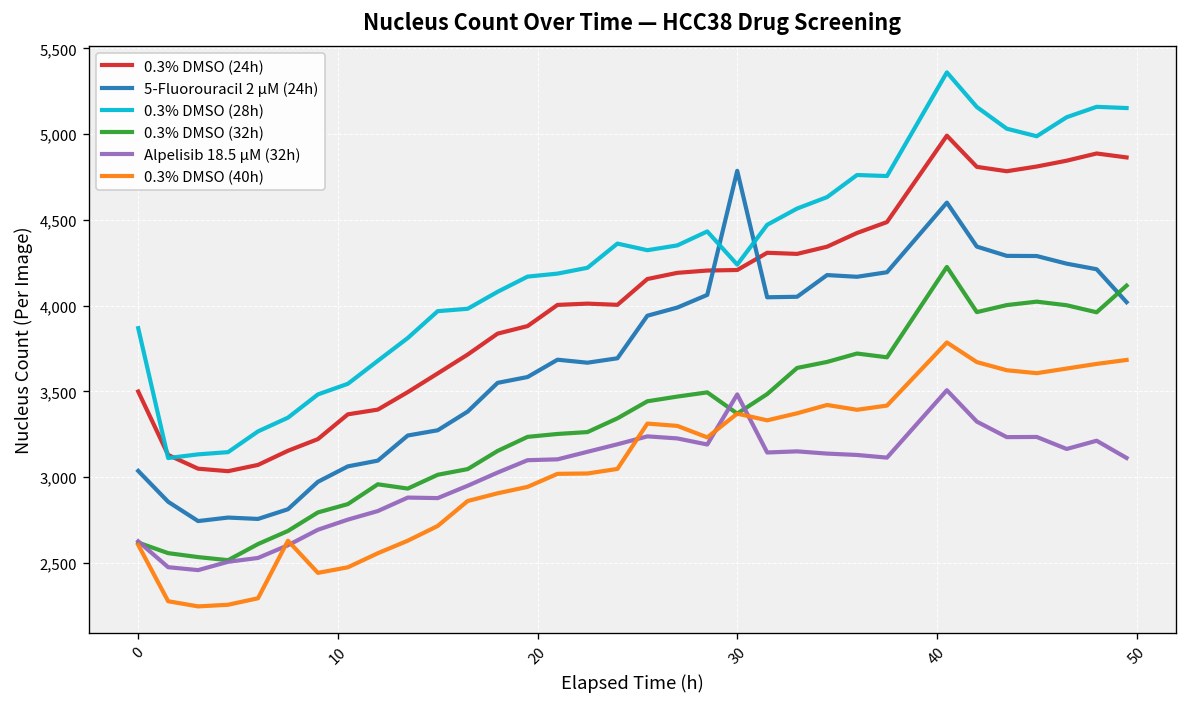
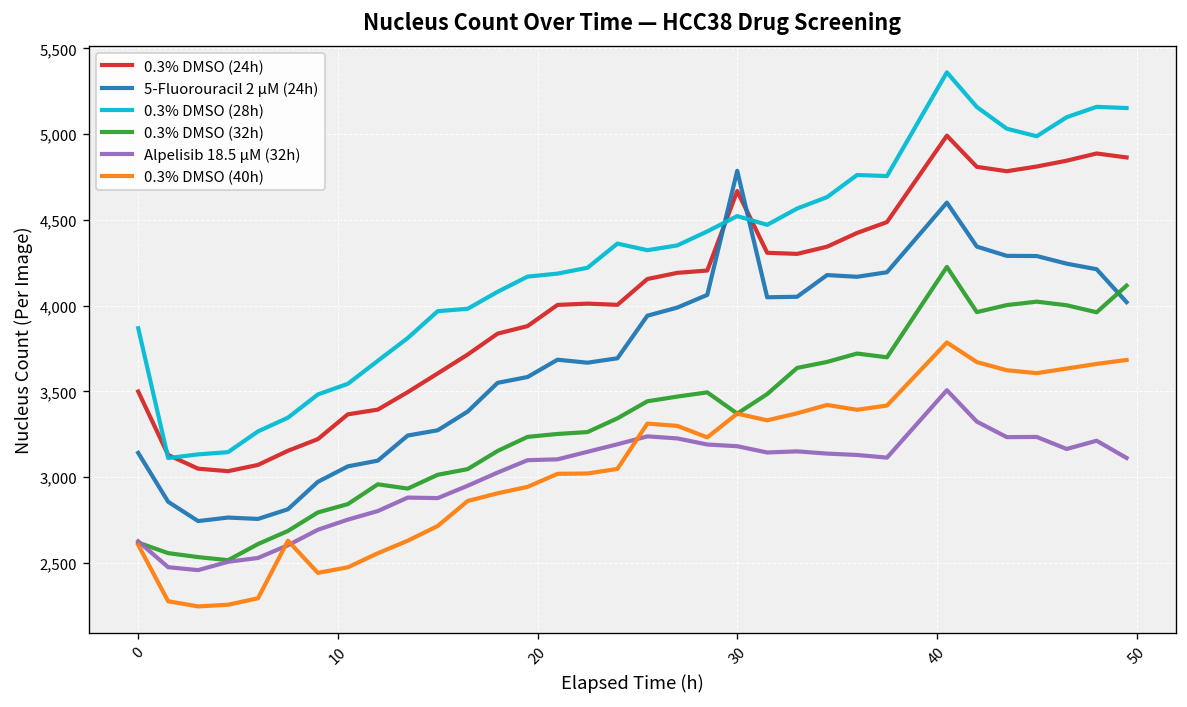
5-Fluorouracil 2 µM (24h), 0: 3,040 -> 3,140
0.3% DMSO (24h), 30: 4,210 -> 4,670
0.3% DMSO (28h), 30: 4,240 -> 4,520
Alpelisib 18.5 µM (32h), 30: 3,480 -> 3,180
